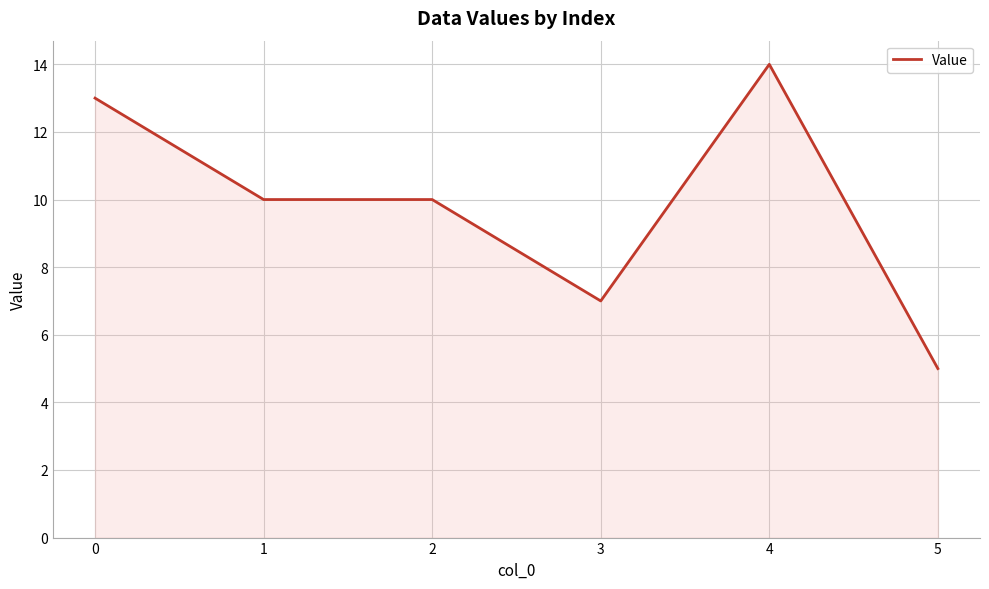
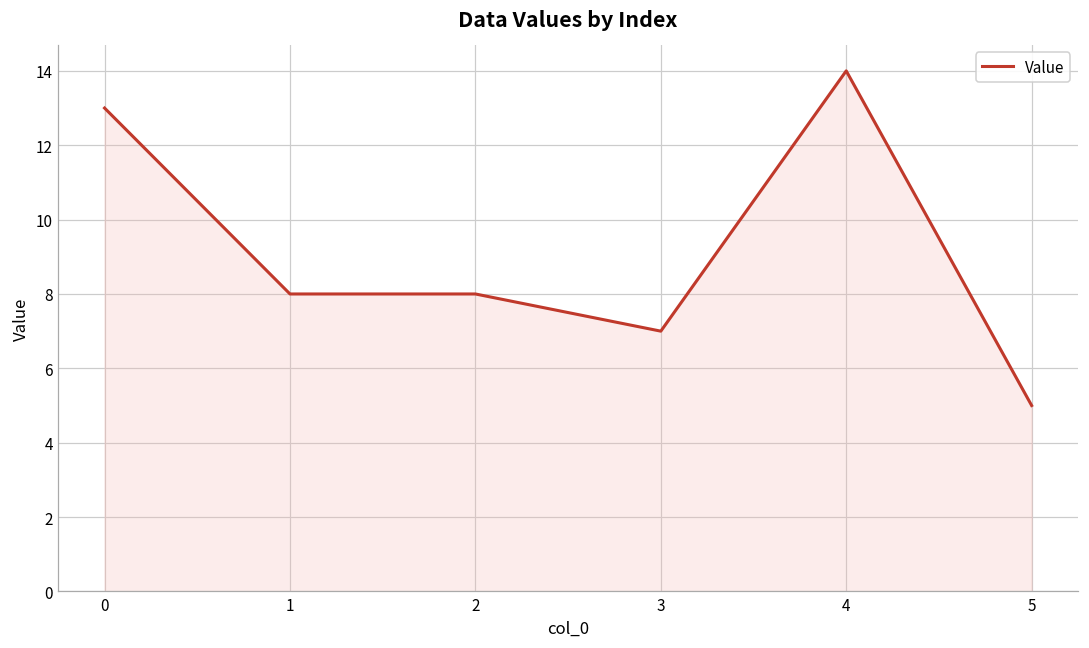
1: 10 -> 8
2: 10 -> 8
